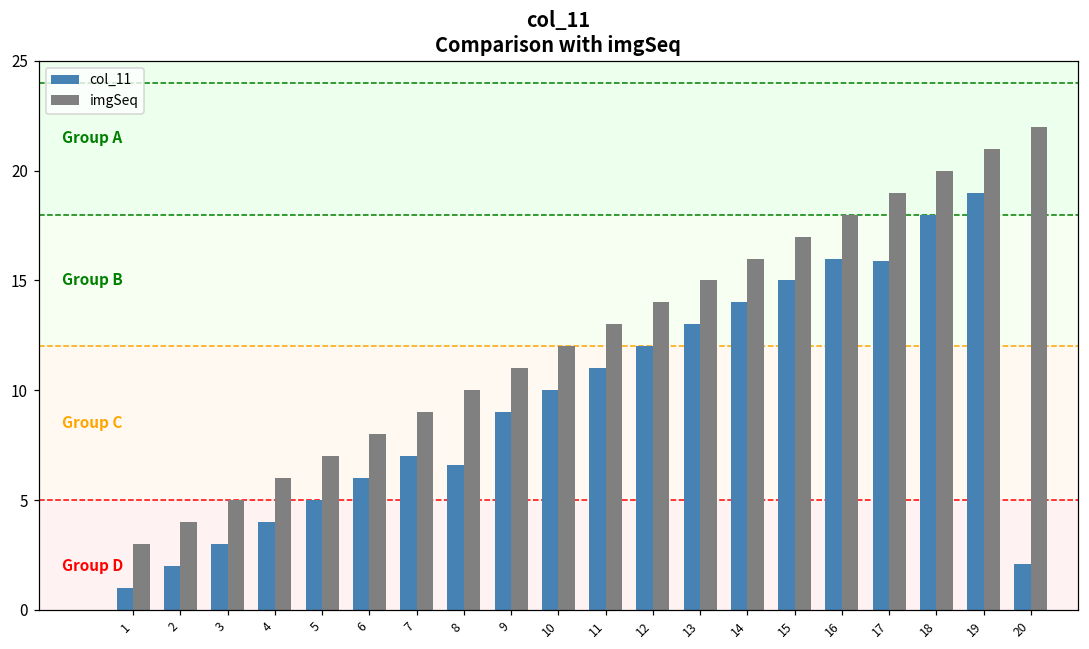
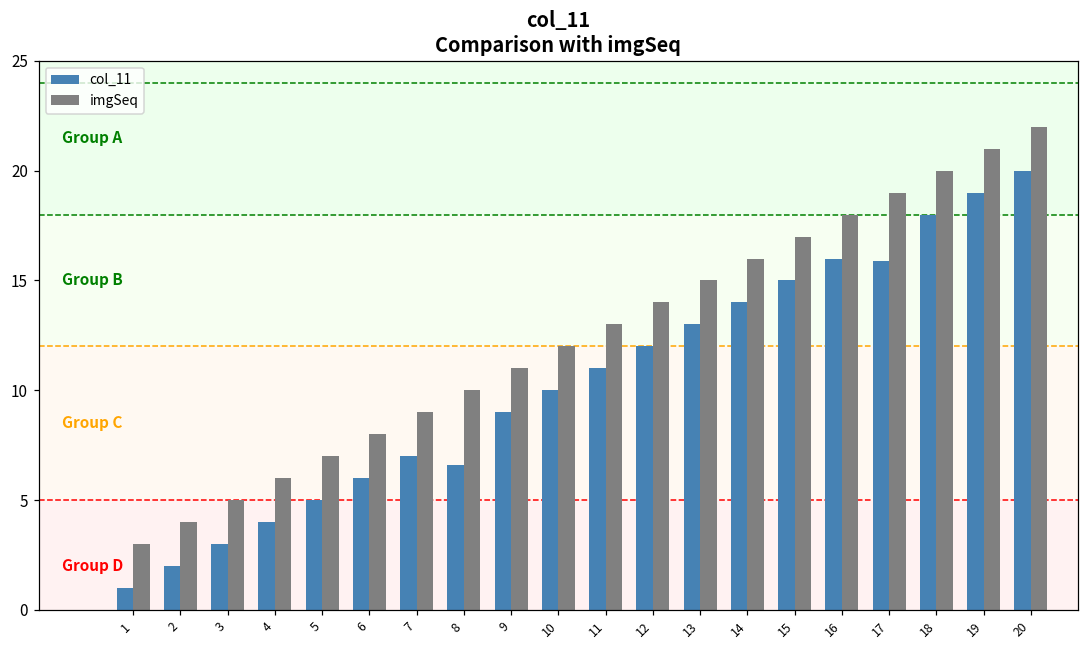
col_11, 20: 2.1 -> 20.0
